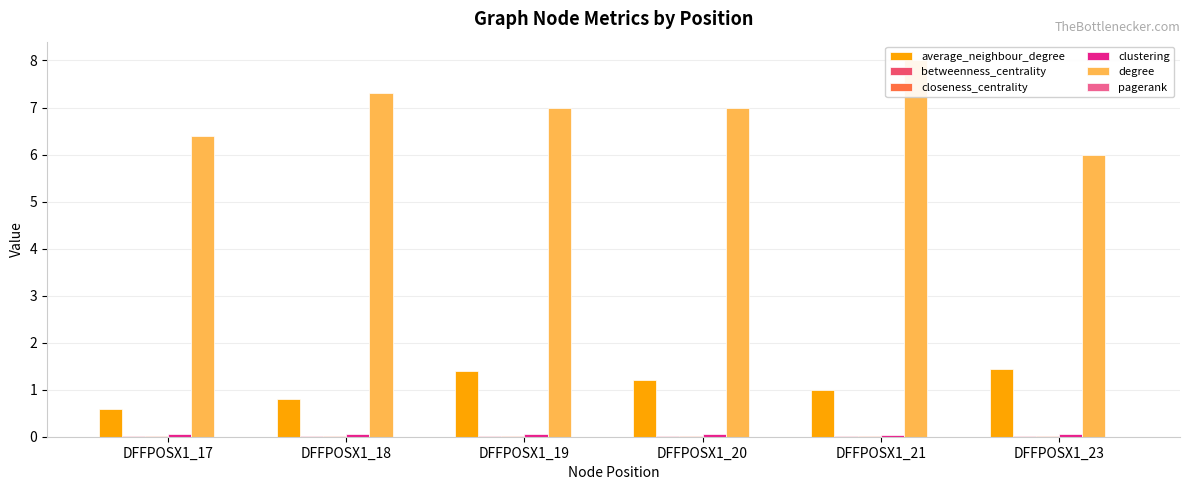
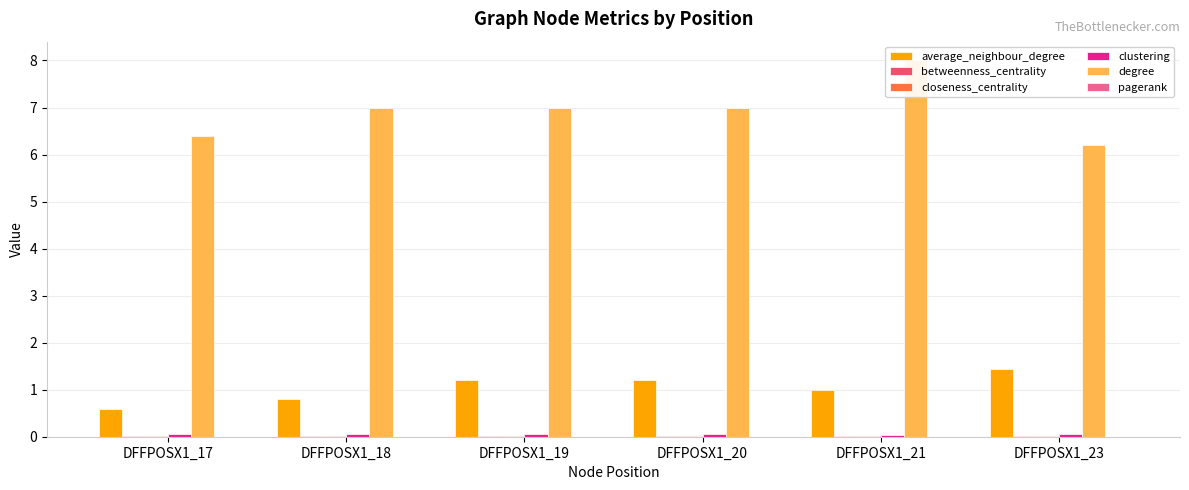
degree, DFFPOSX1_18: 7.3 -> 7.0
average_neighbour_degree, DFFPOSX1_19: 1.4 -> 1.2
degree, DFFPOSX1_23: 6.0 -> 6.2
